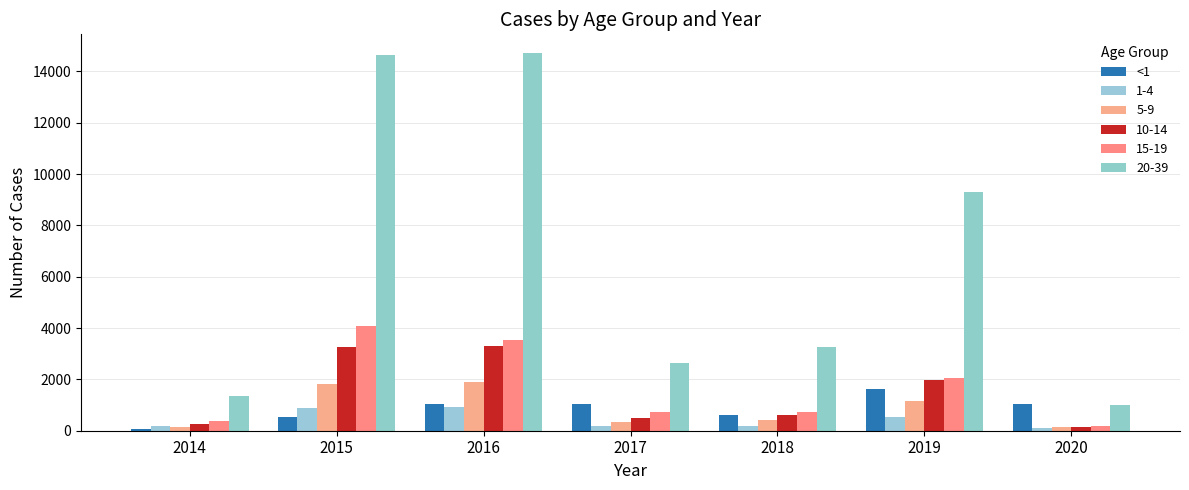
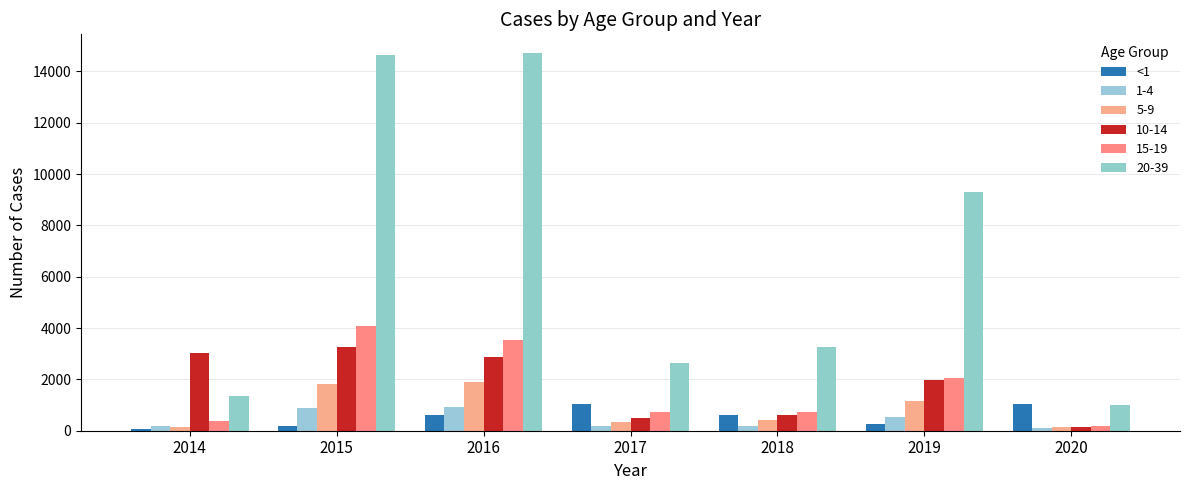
10-14, 2014: 300 -> 3000
<1, 2015: 500 -> 200
<1, 2016: 1100 -> 600
10-14, 2016: 3300 -> 2900
<1, 2019: 1600 -> 200
